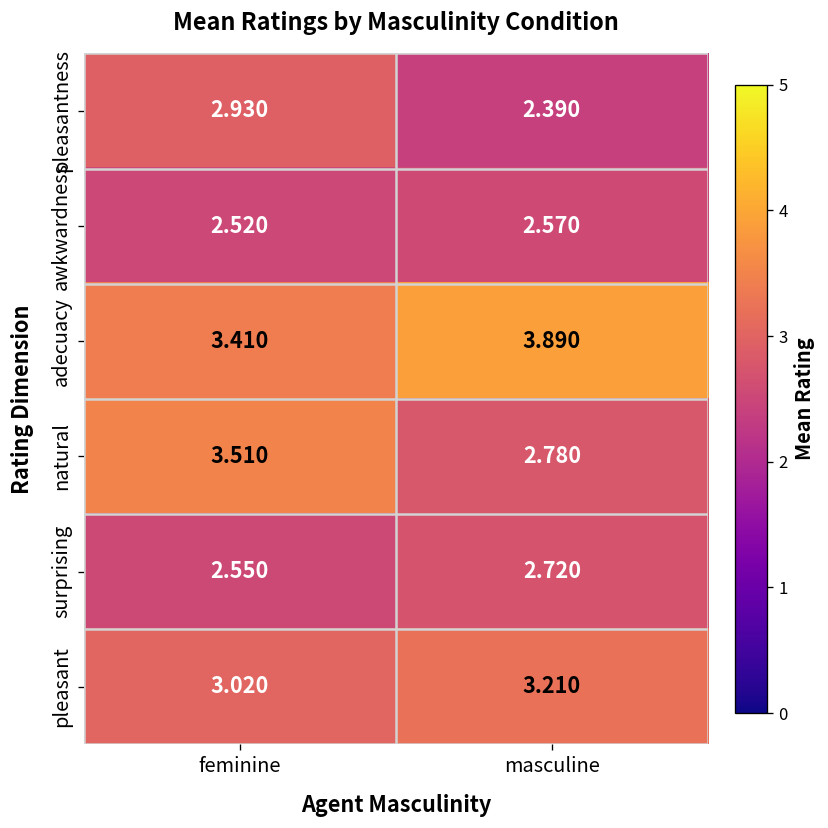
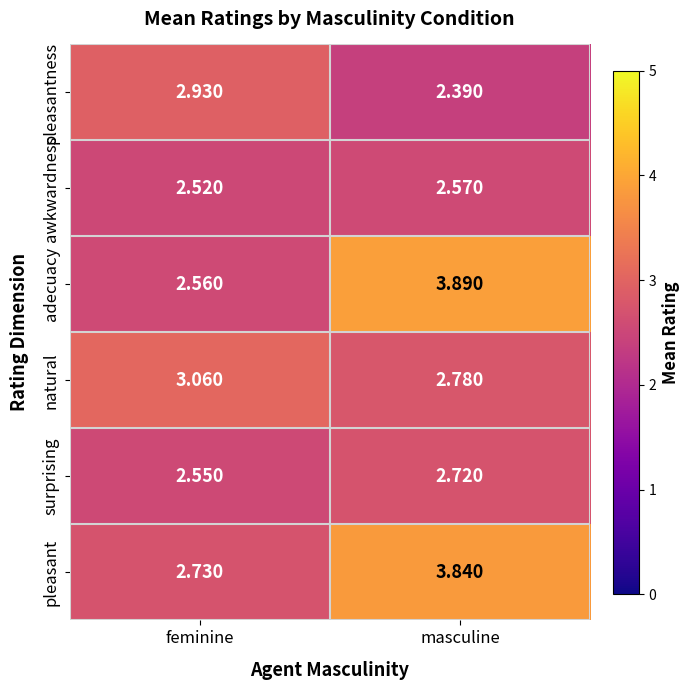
adecuacy, feminine: 3.410 -> 2.560
natural, feminine: 3.510 -> 3.060
pleasant, feminine: 3.020 -> 2.730
pleasant, masculine: 3.210 -> 3.840
